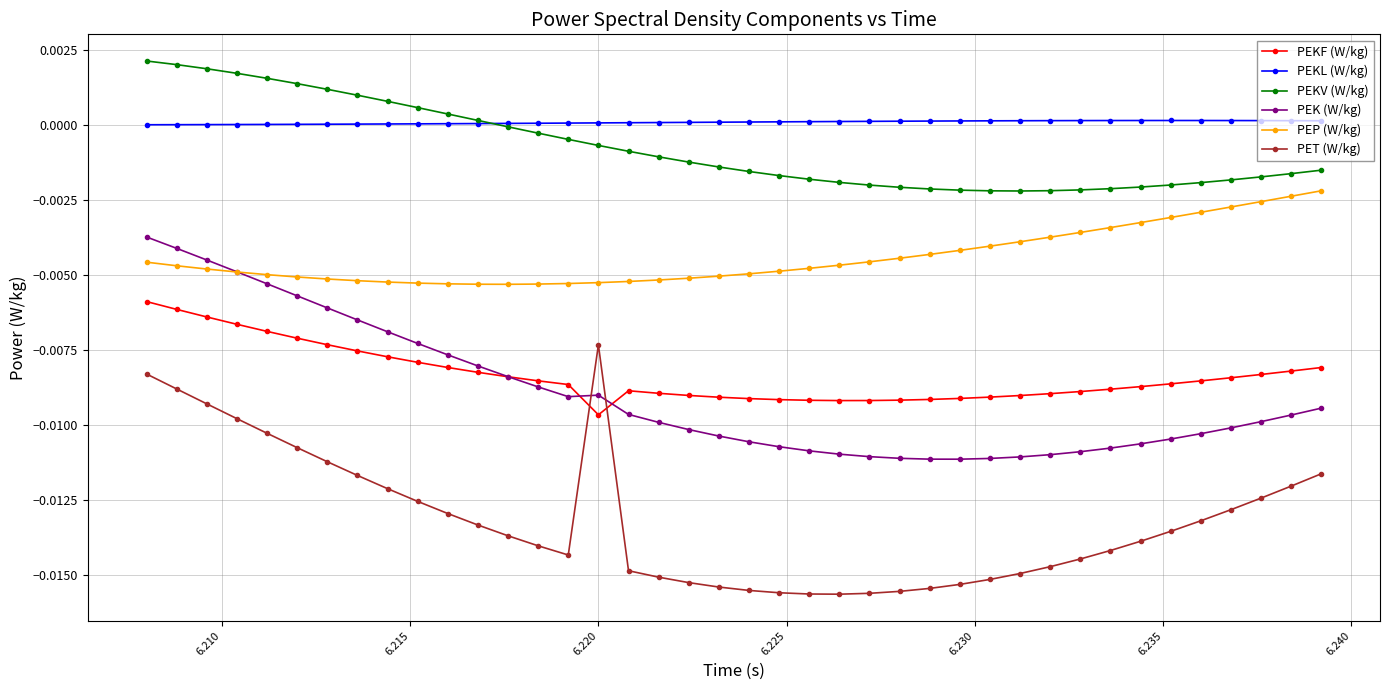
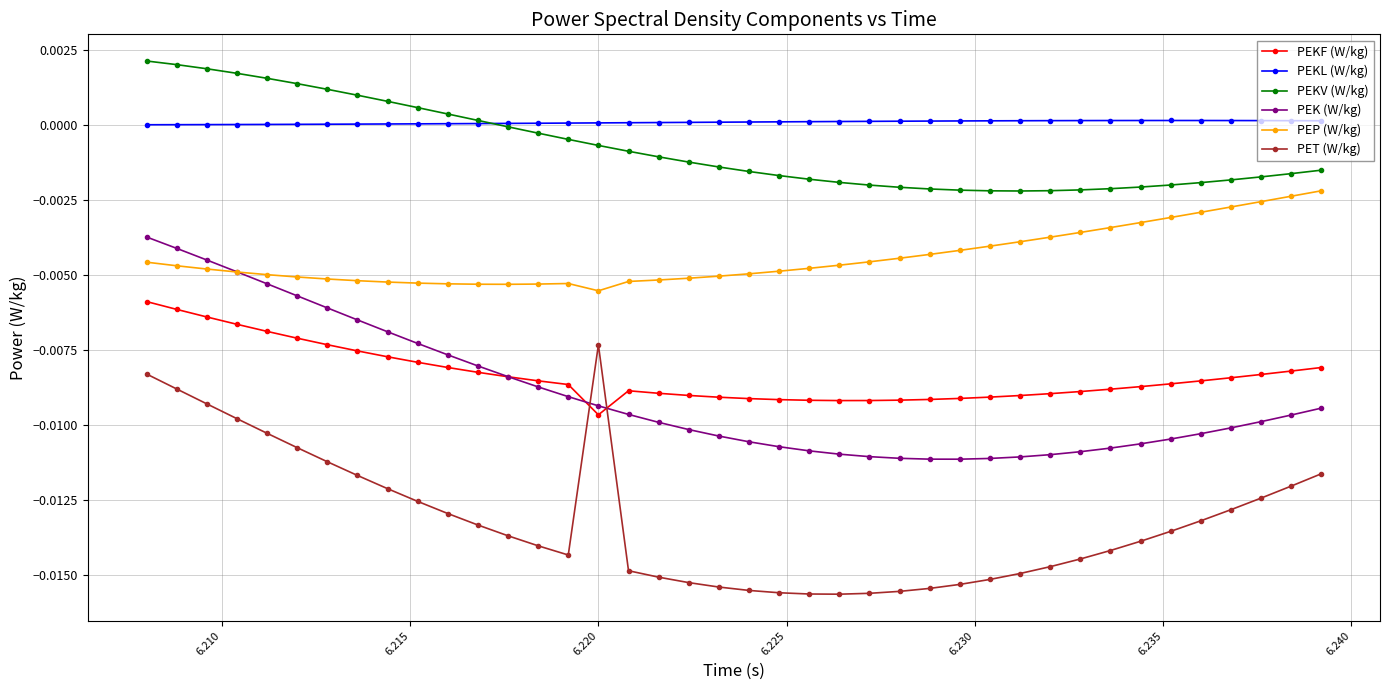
PEK (W/kg), 6.220: -0.0090 -> -0.0094
PEP (W/kg), 6.220: -0.0053 -> -0.0055
